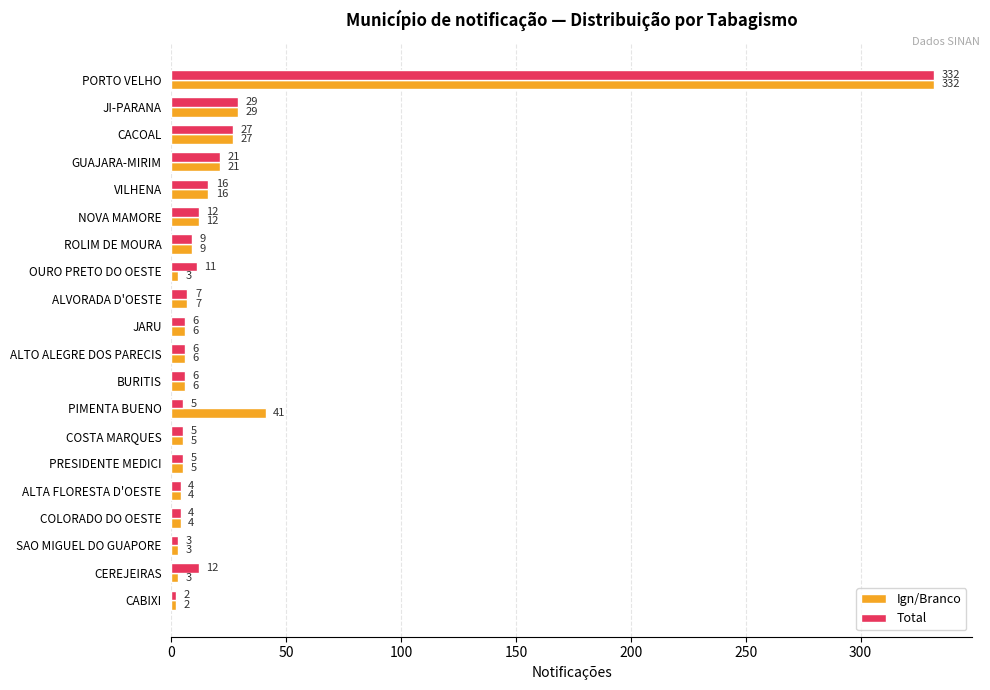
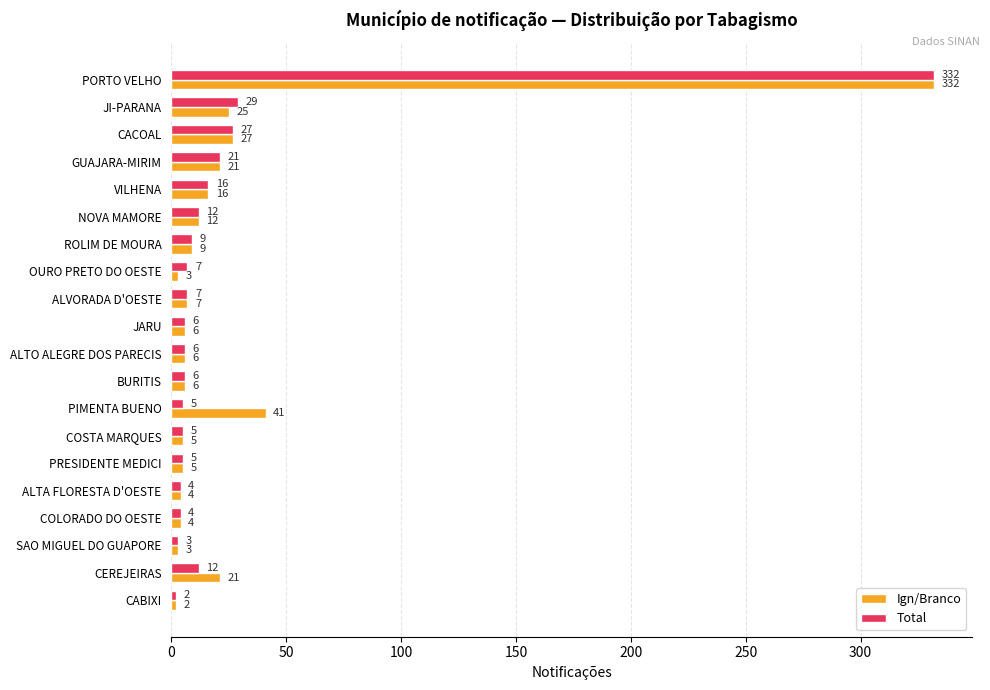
Ign/Branco, JI-PARANA: 29 -> 25
Total, OURO PRETO DO OESTE: 11 -> 7
Ign/Branco, CEREJEIRAS: 3 -> 21
